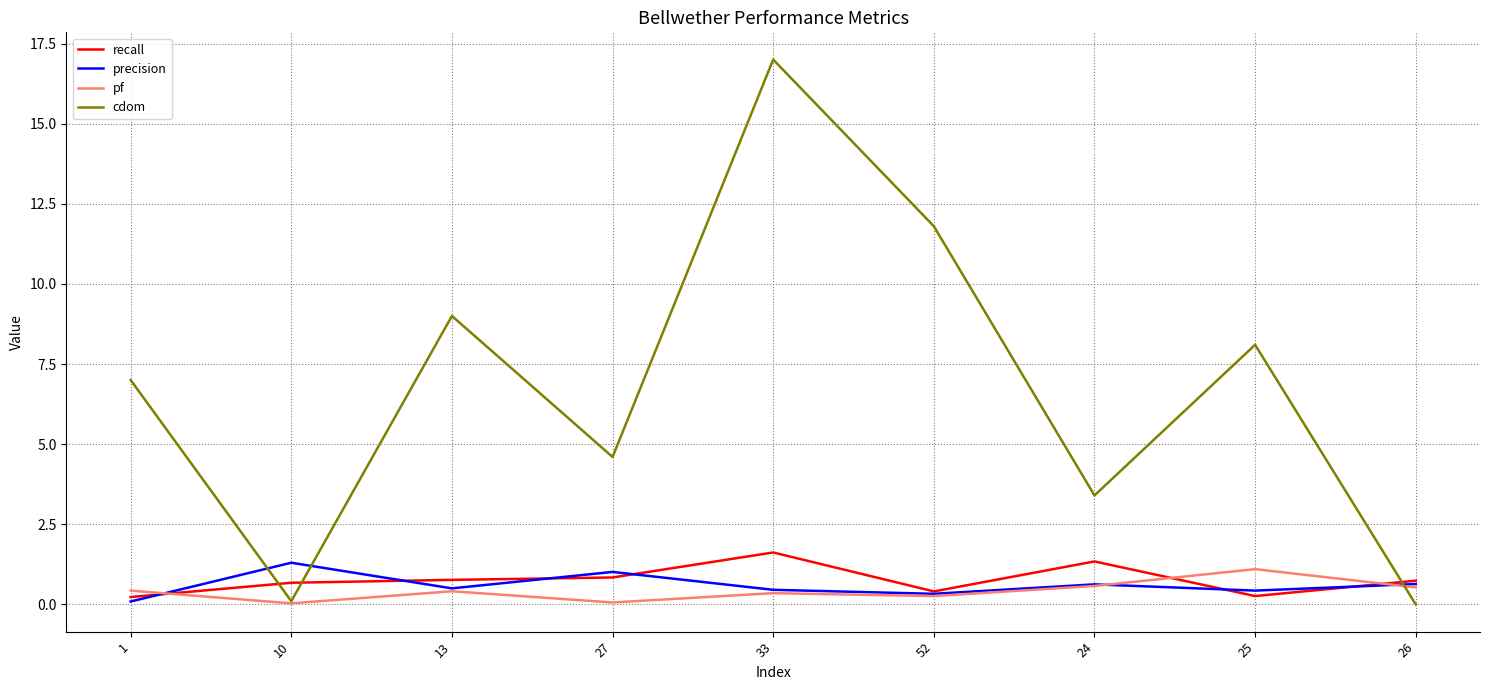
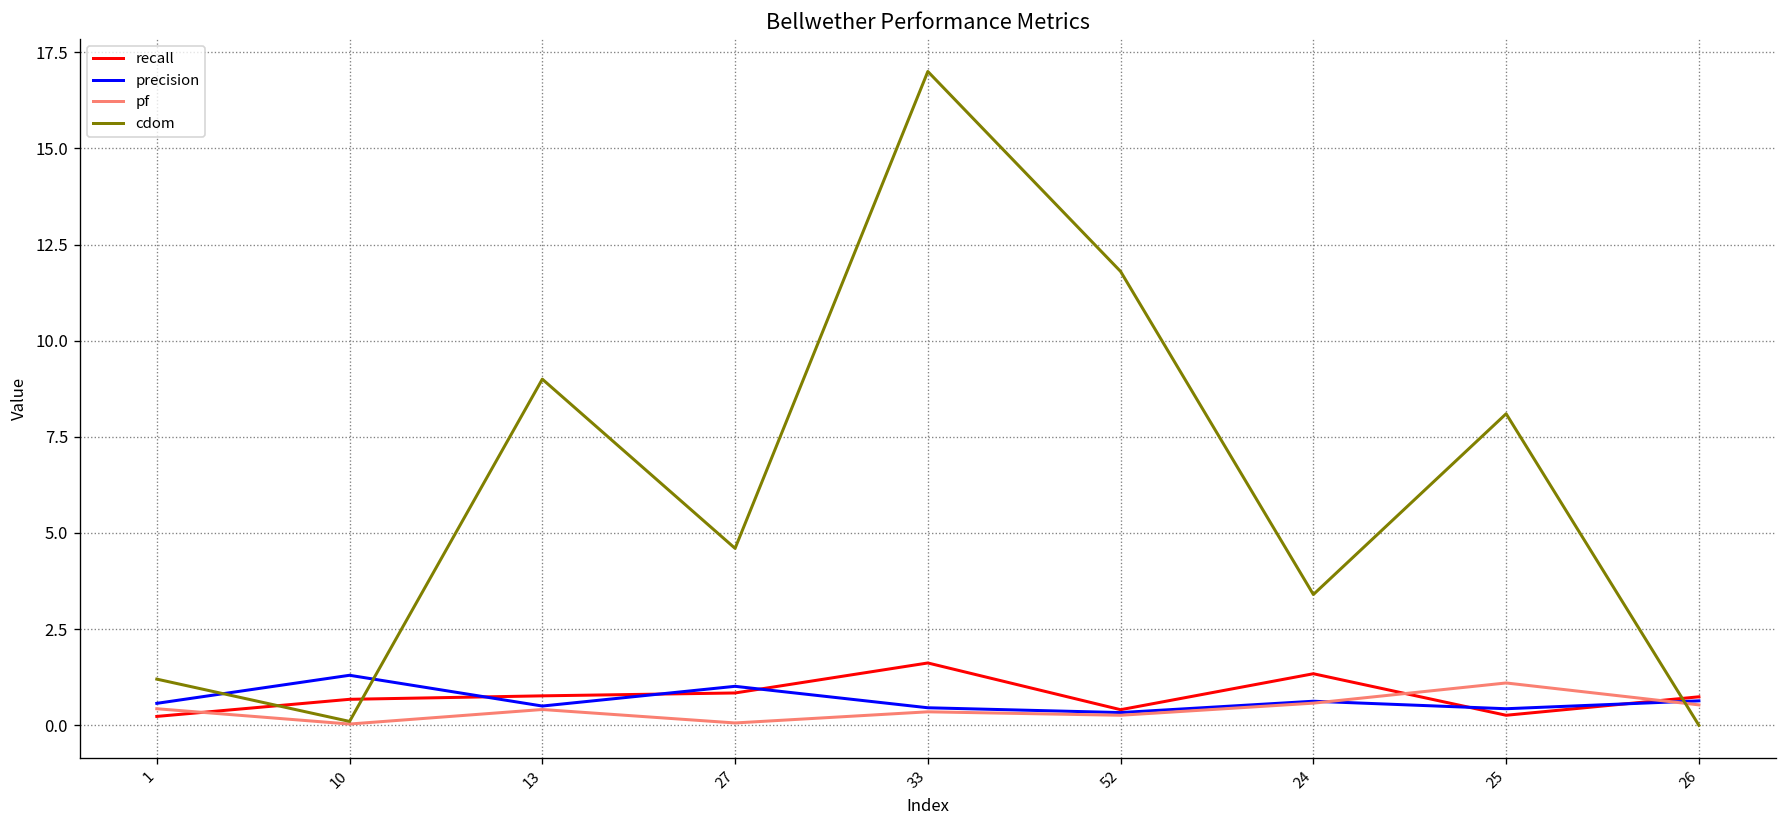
precision, 1: 0.1 -> 0.6
cdom, 1: 7.0 -> 1.2
